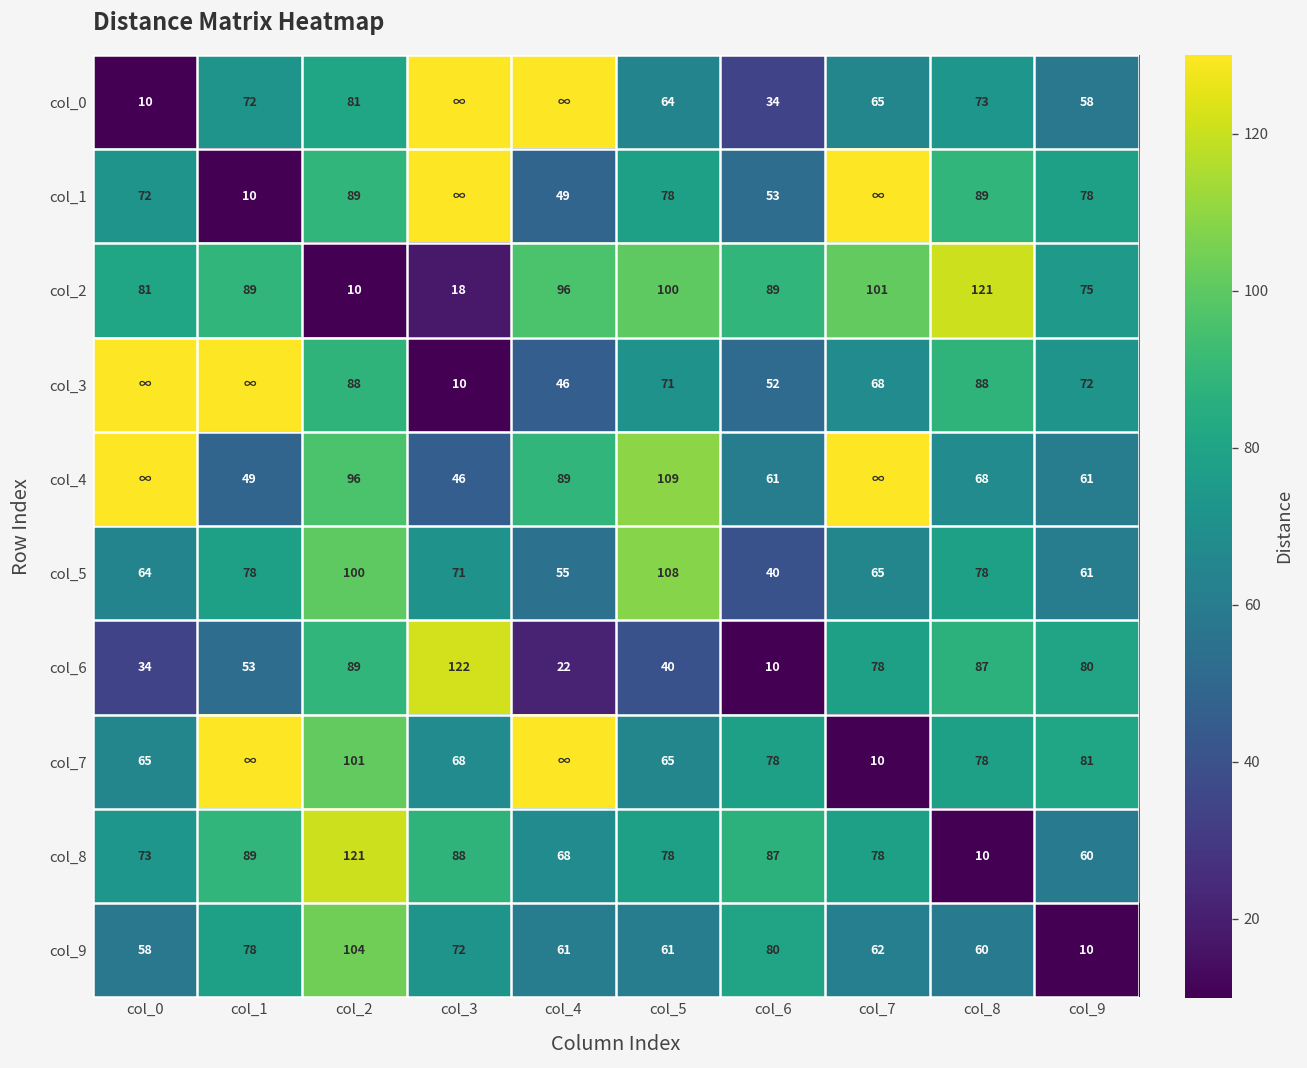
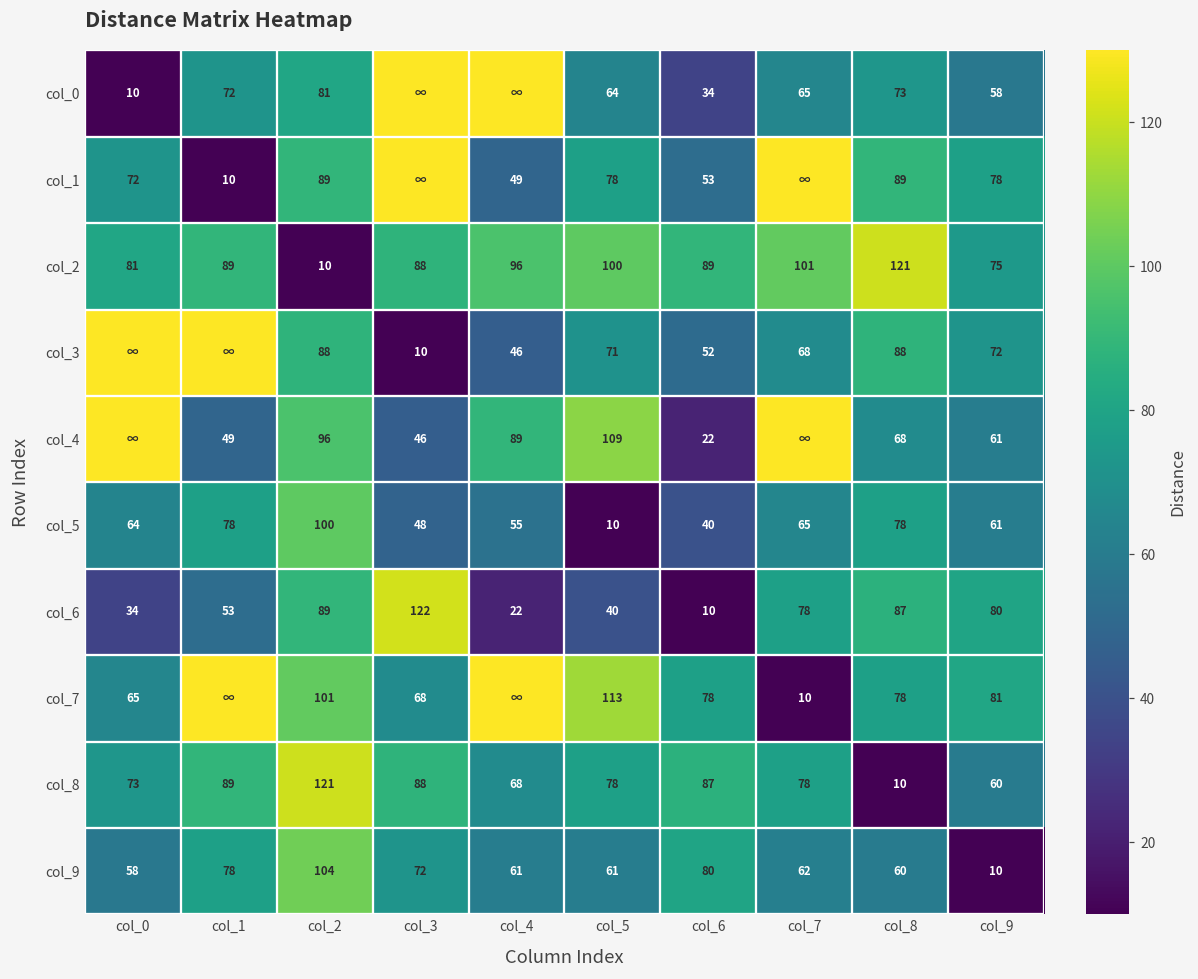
col_2, col_3: 18 -> 88
col_4, col_6: 61 -> 22
col_5, col_3: 71 -> 48
col_5, col_5: 108 -> 10
col_7, col_5: 65 -> 113
